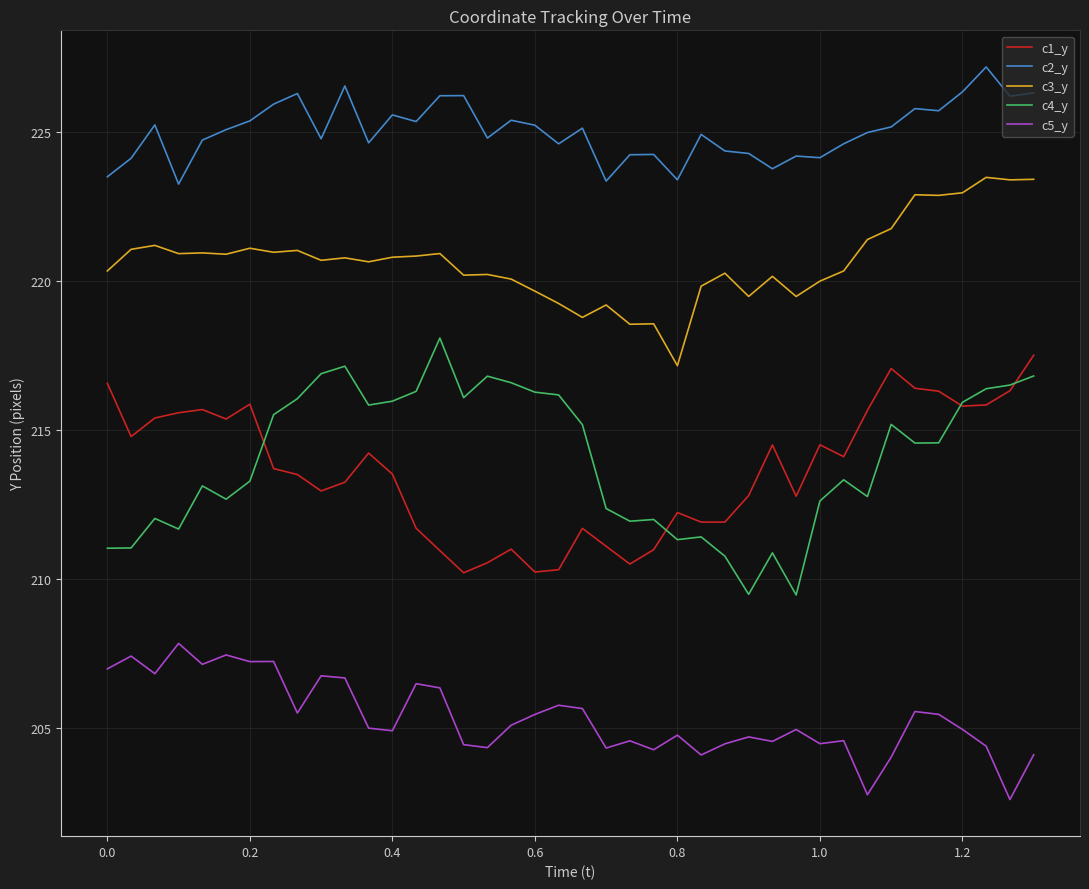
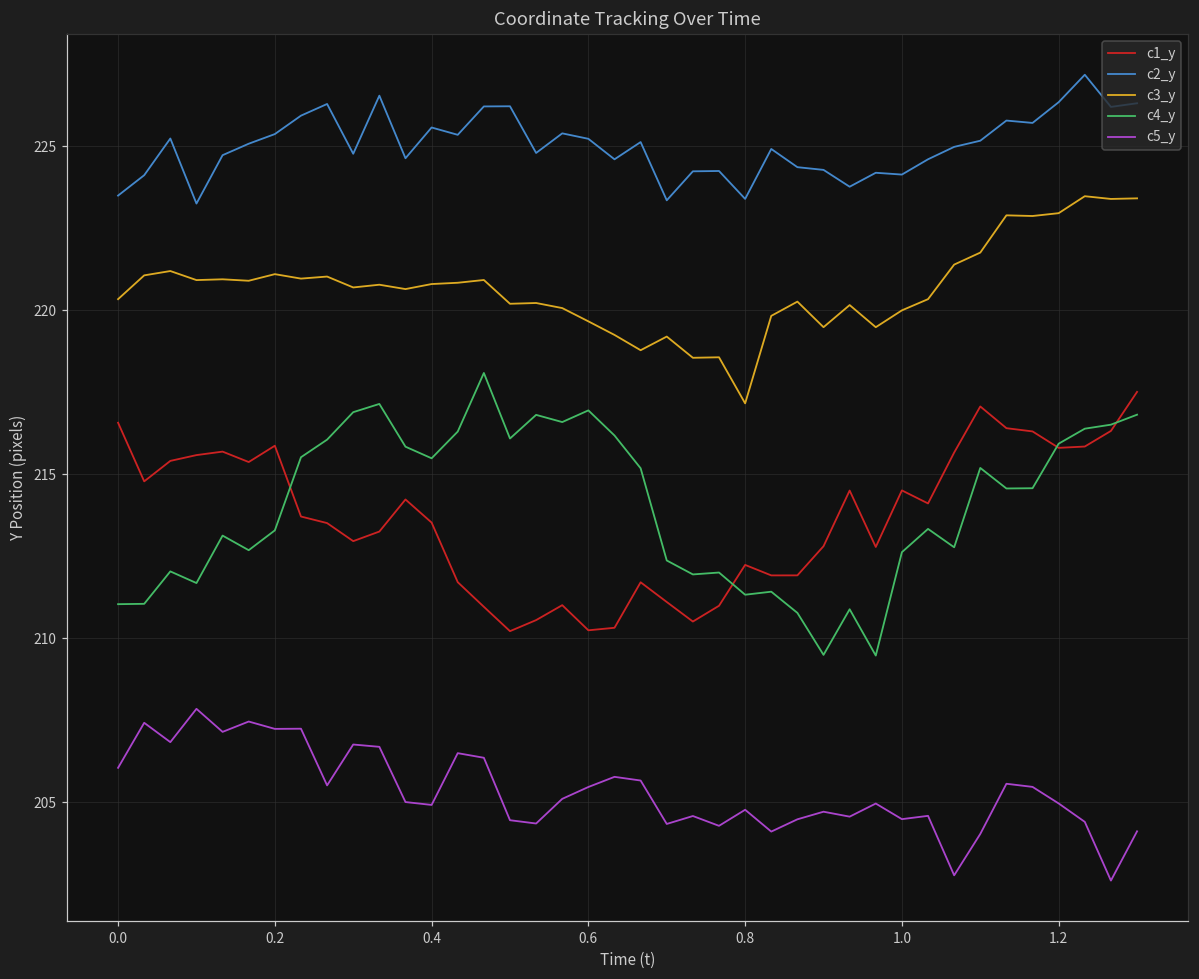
c5_y, 0.0: 207.0 -> 206.1
c4_y, 0.4: 216.0 -> 215.5
c4_y, 0.6: 216.3 -> 216.9
